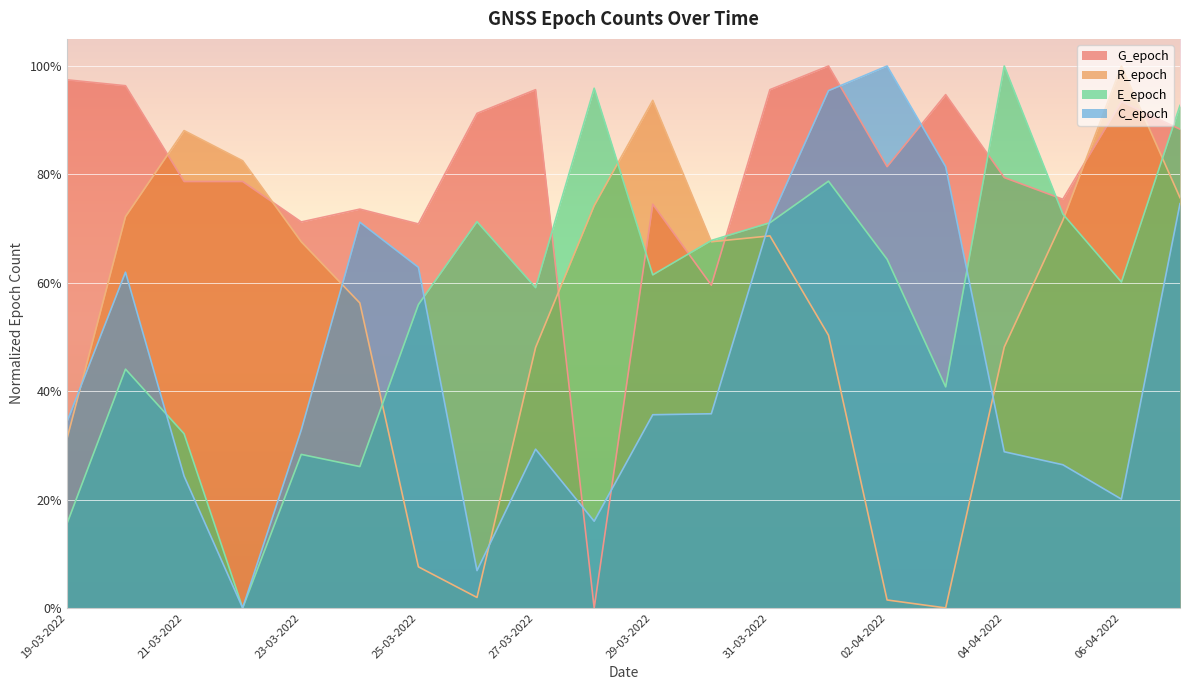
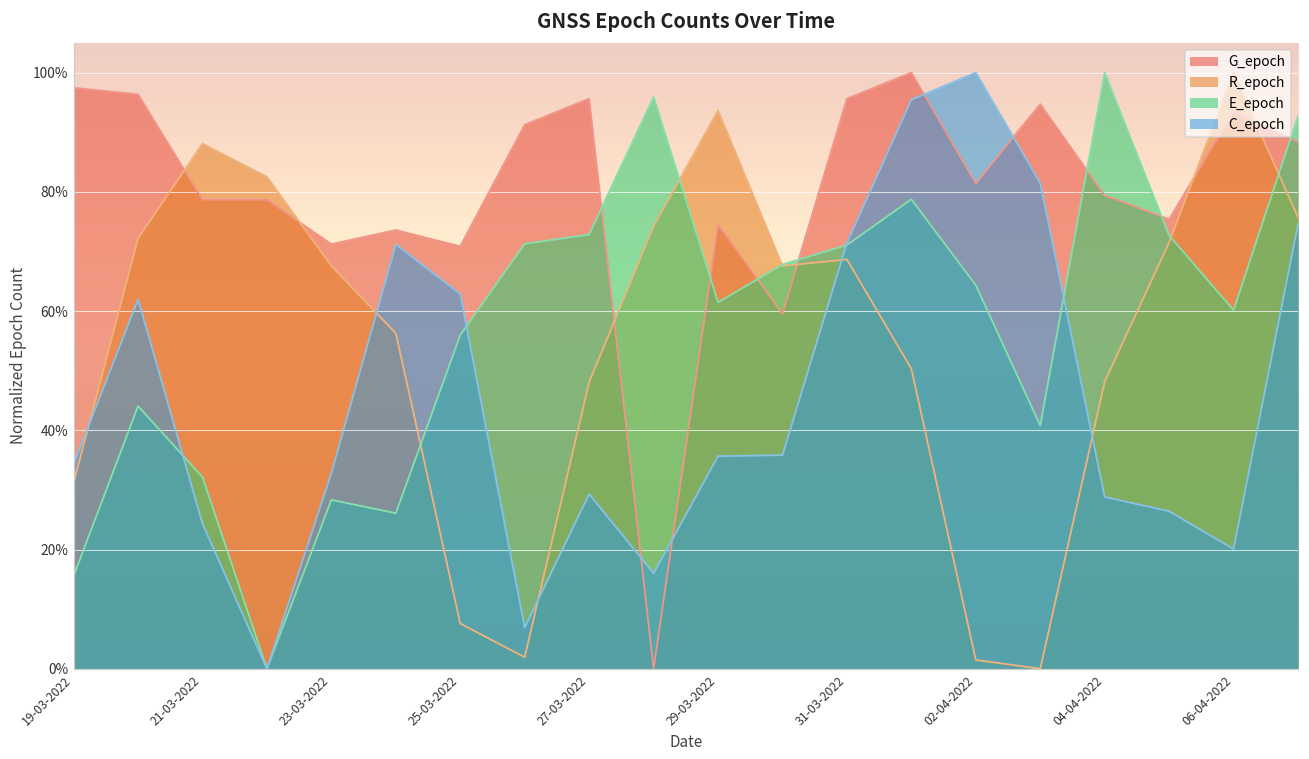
E_epoch, 27-03-2022: 59% -> 73%
